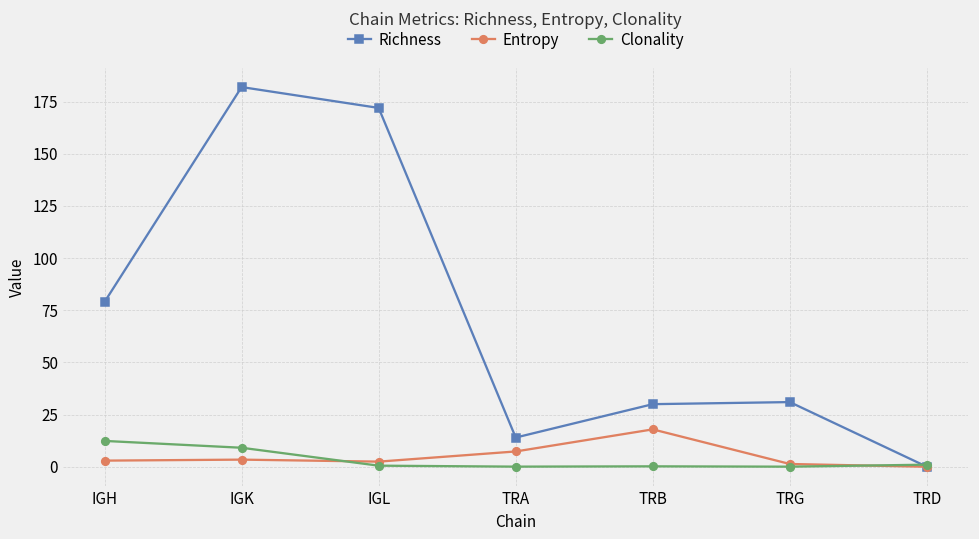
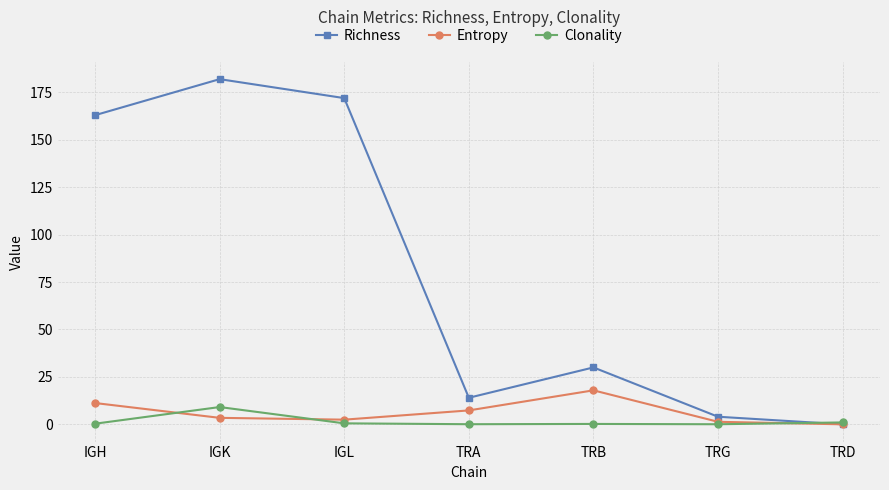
Richness, IGH: 79 -> 163
Entropy, IGH: 3 -> 11
Clonality, IGH: 12 -> 0
Richness, TRG: 31 -> 4
